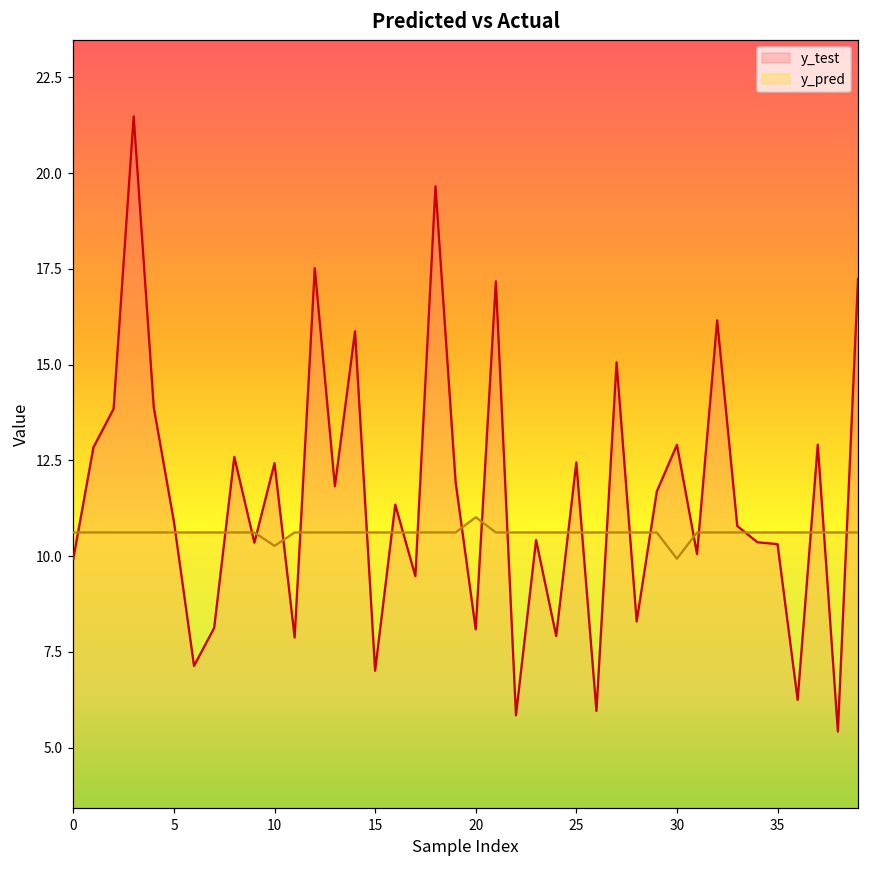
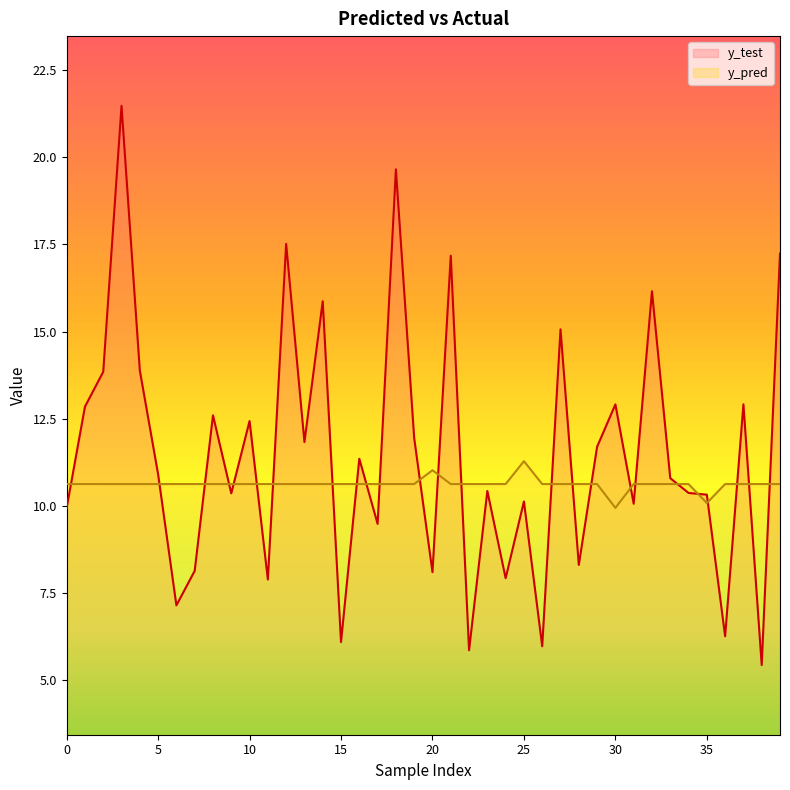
y_pred, 10: 10.3 -> 10.6
y_test, 15: 7.0 -> 6.1
y_test, 25: 12.4 -> 10.1
y_pred, 25: 10.6 -> 11.3
y_pred, 35: 10.6 -> 10.1
